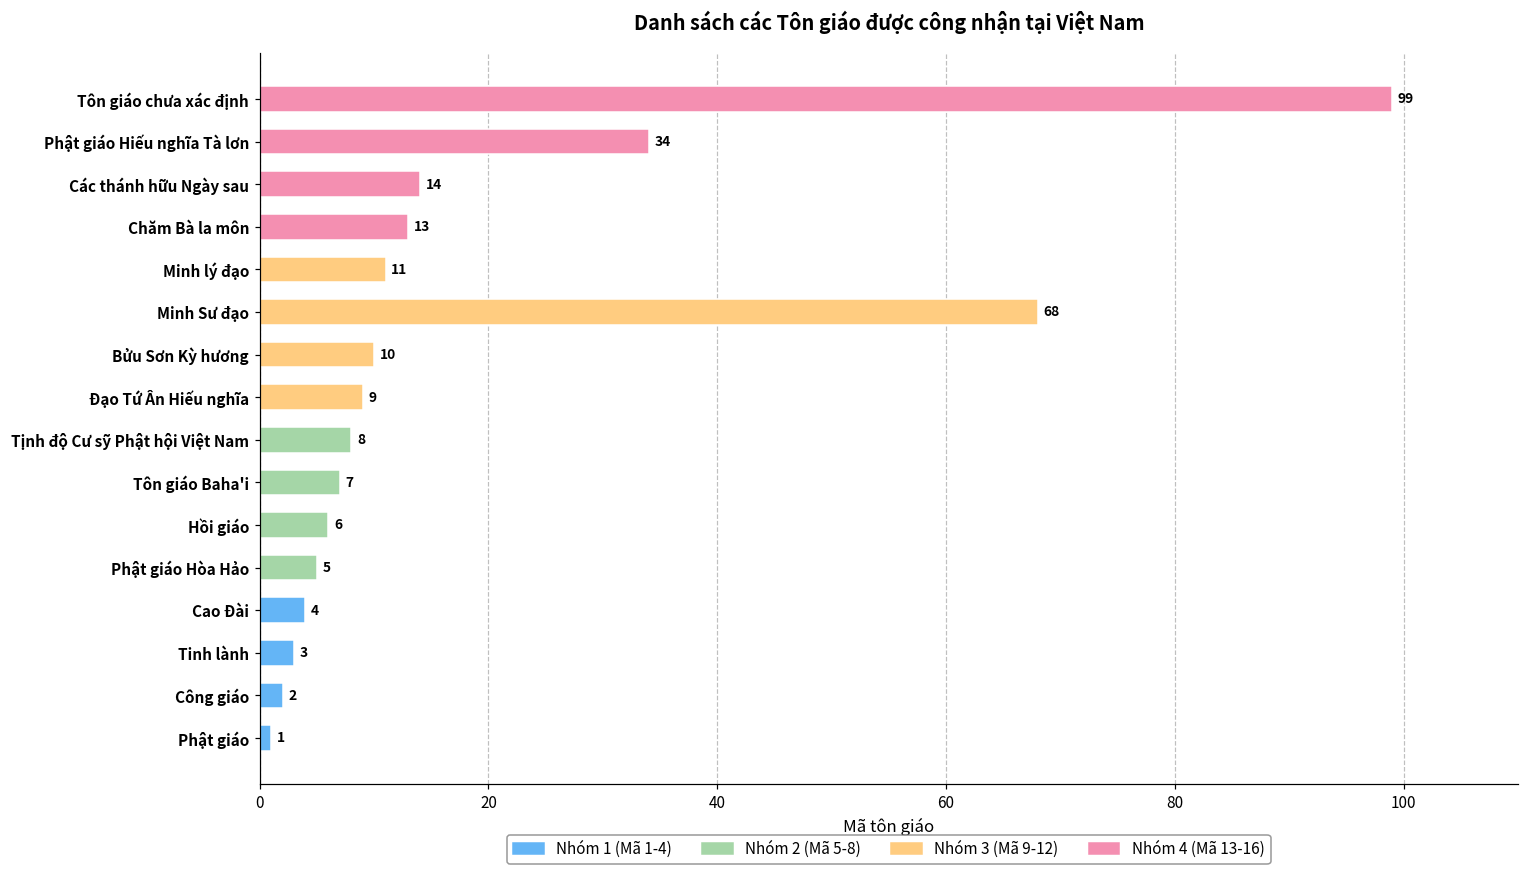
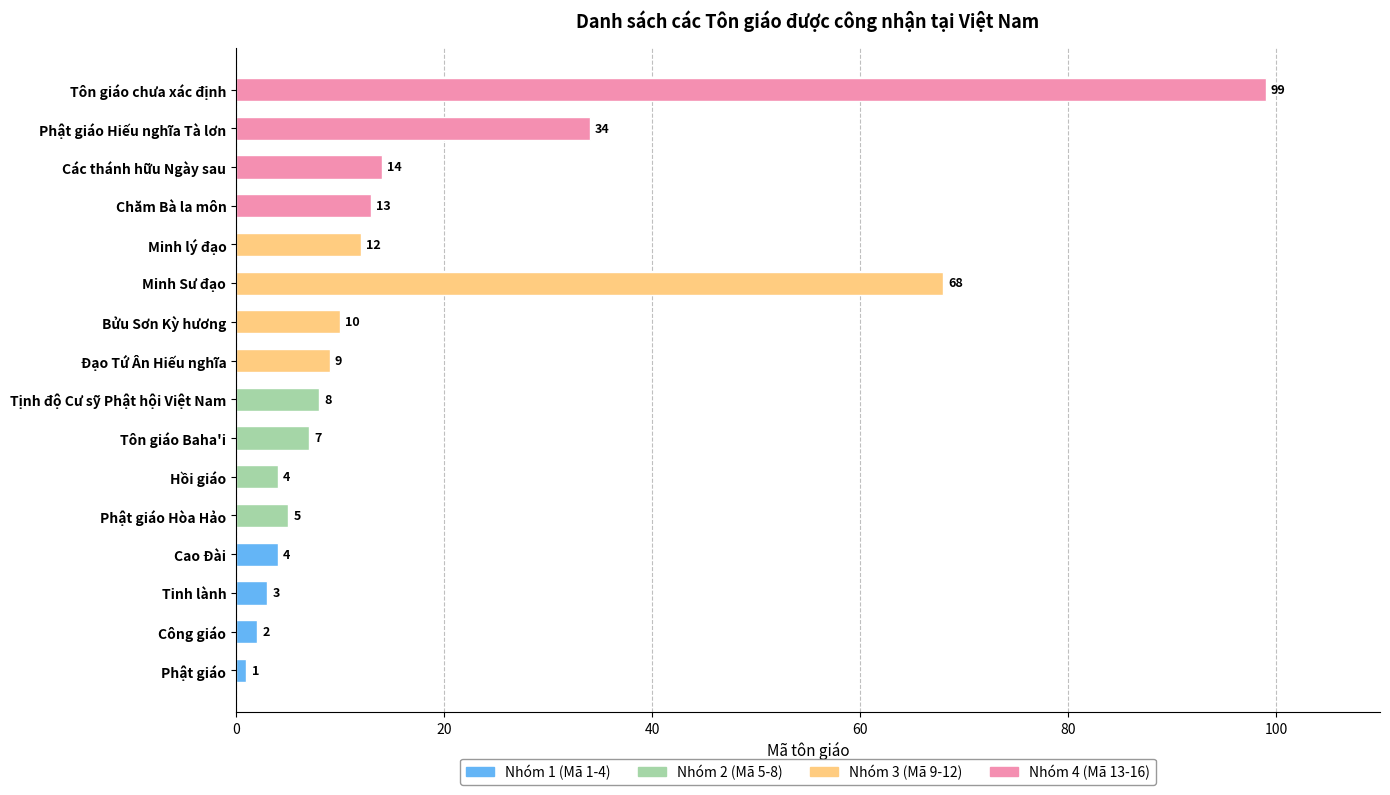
Minh lý đạo: 11 -> 12
Hồi giáo: 6 -> 4
